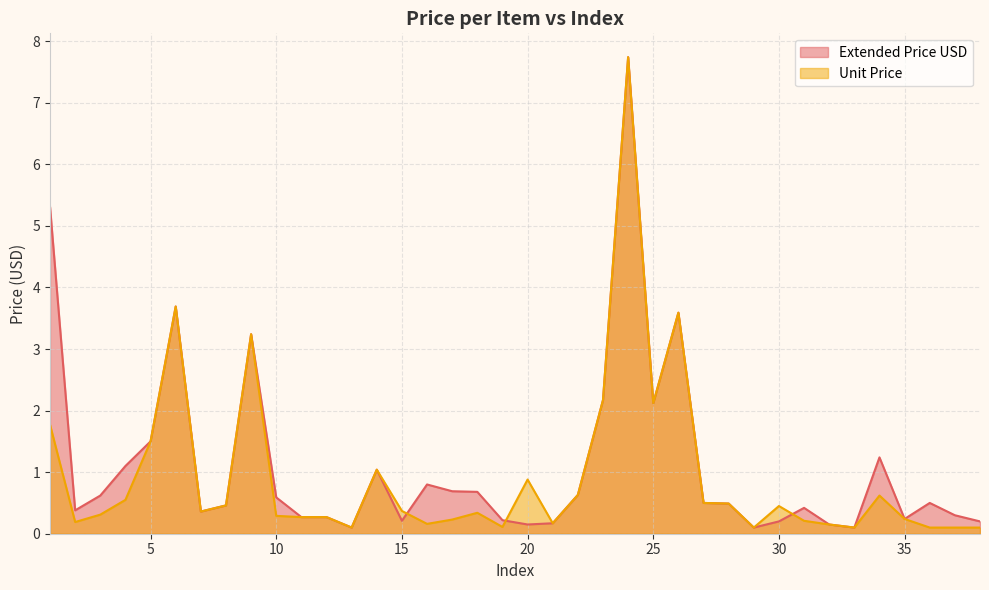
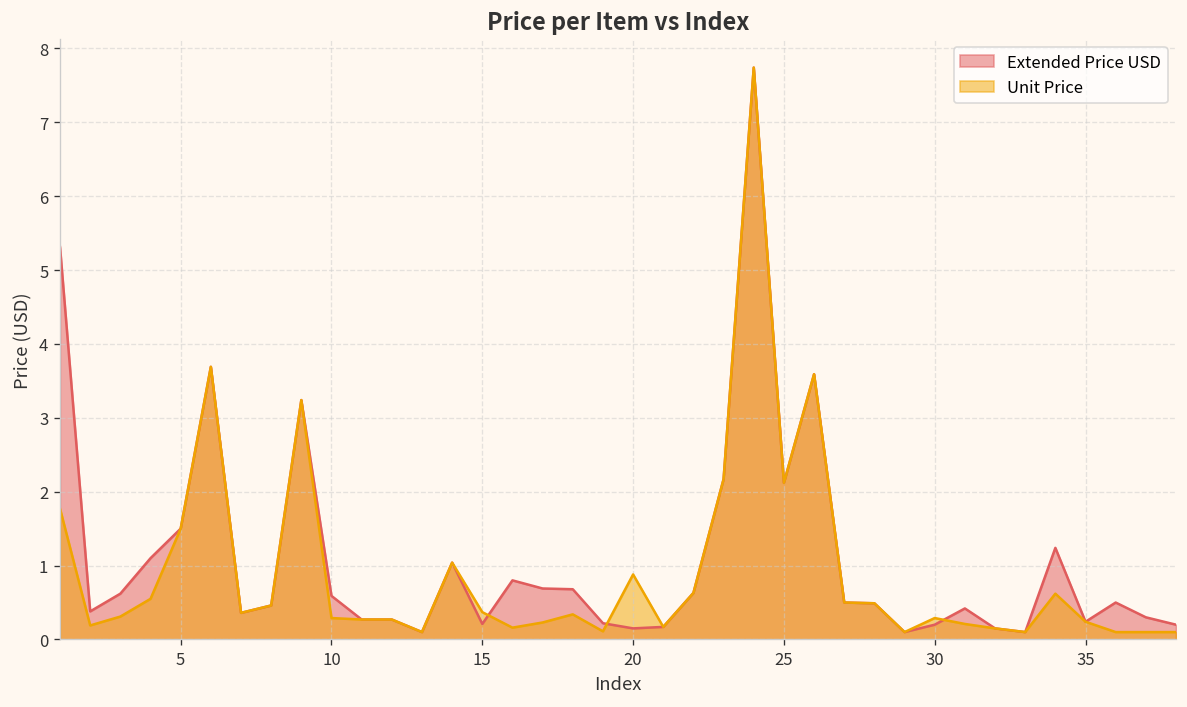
Unit Price, 30: 0.5 -> 0.3
